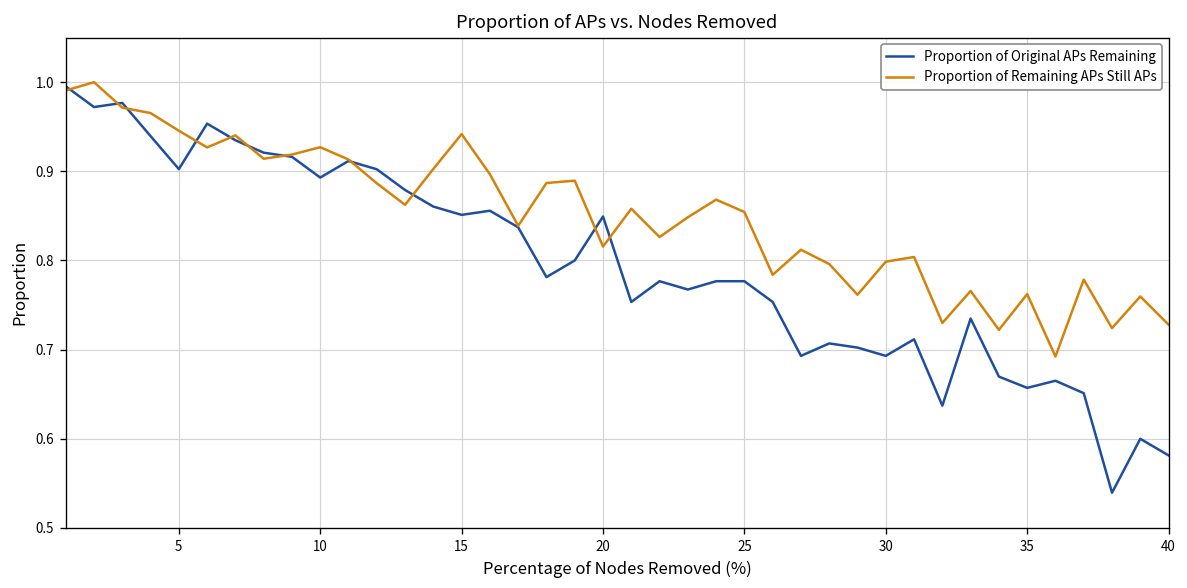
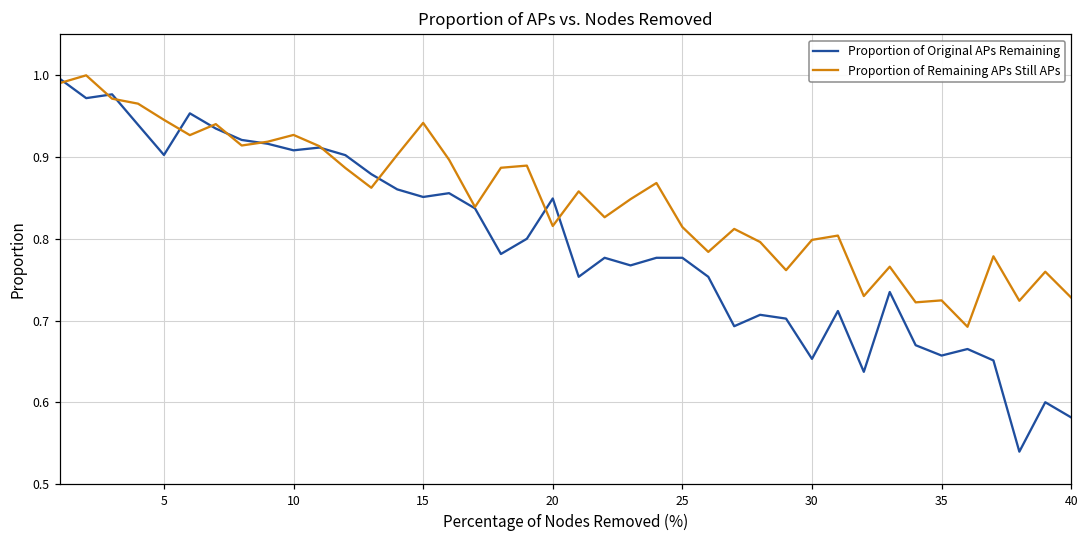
Proportion of Original APs Remaining, 10: 0.89 -> 0.91
Proportion of Remaining APs Still APs, 25: 0.85 -> 0.81
Proportion of Original APs Remaining, 30: 0.69 -> 0.65
Proportion of Remaining APs Still APs, 35: 0.76 -> 0.72
